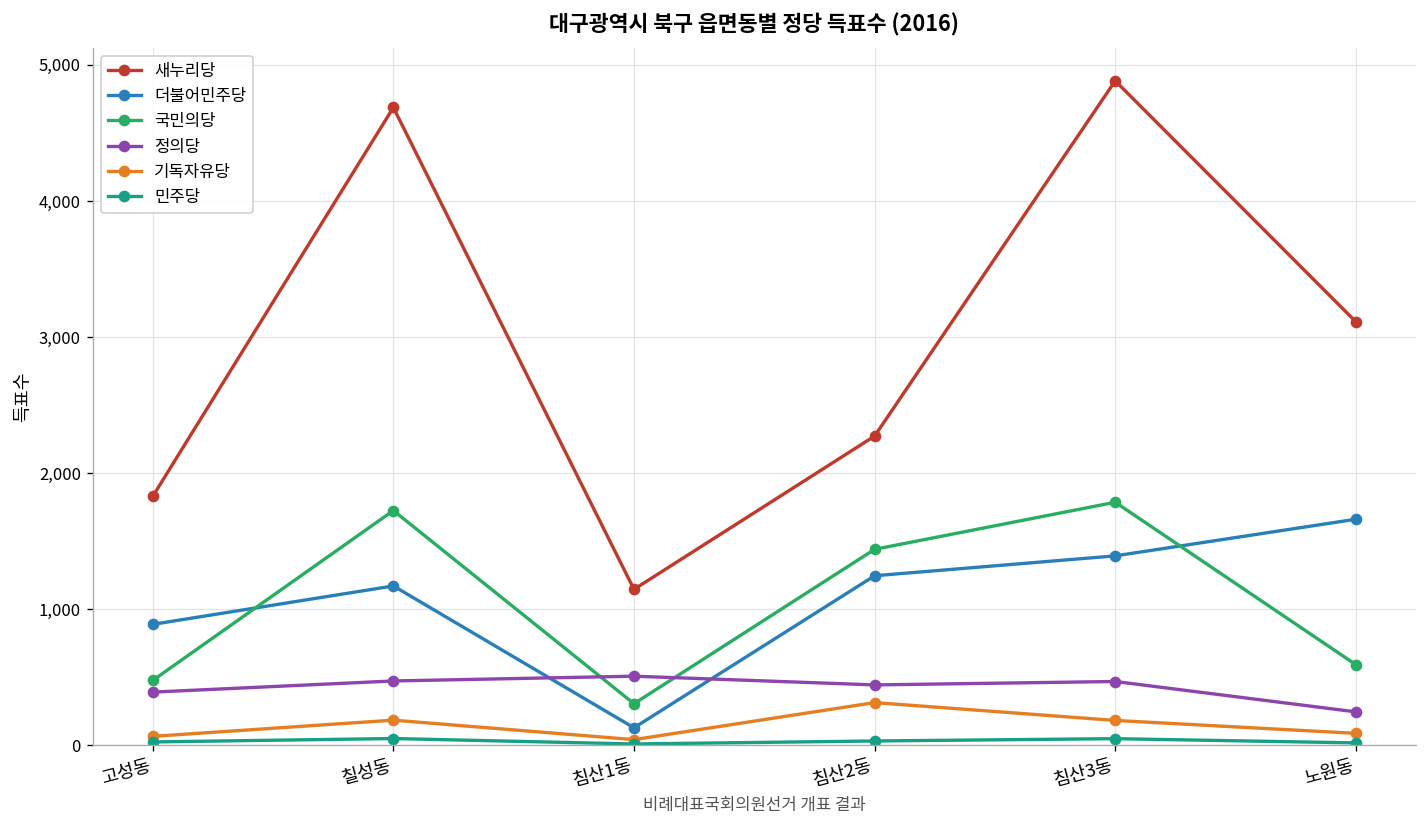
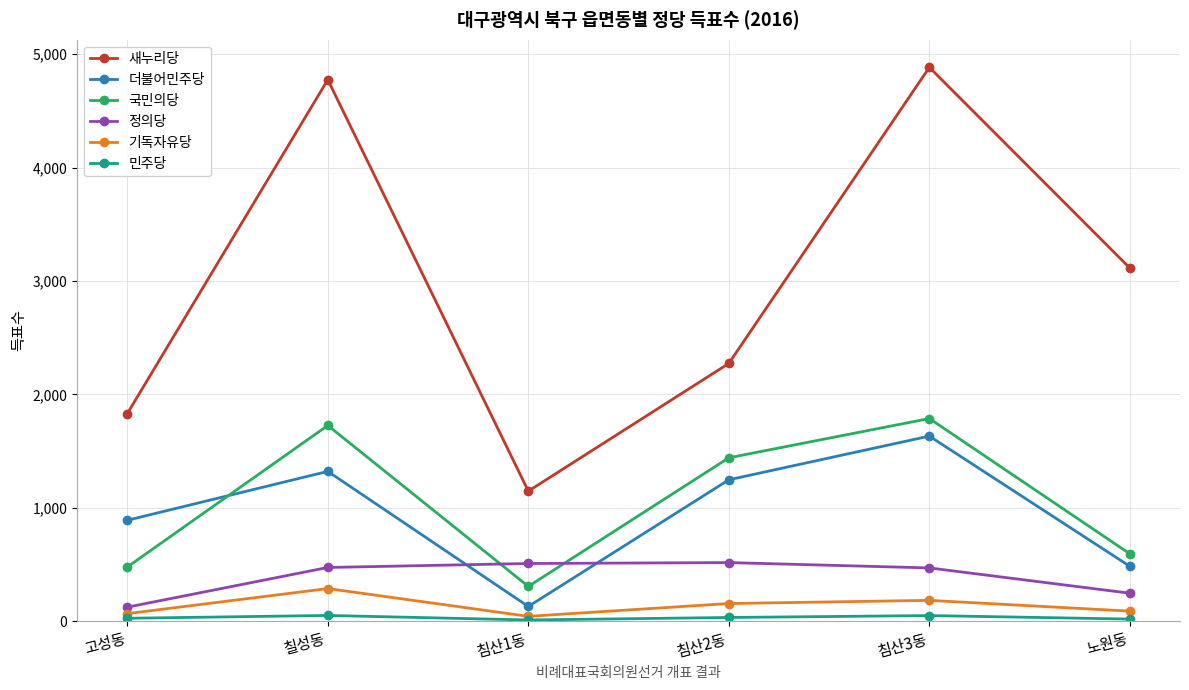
정의당, 고성동: 390 -> 120
새누리당, 칠성동: 4,690 -> 4,770
더불어민주당, 칠성동: 1,170 -> 1,320
기독자유당, 칠성동: 190 -> 290
정의당, 침산2동: 450 -> 520
기독자유당, 침산2동: 320 -> 160
더불어민주당, 침산3동: 1,390 -> 1,630
더불어민주당, 노원동: 1,660 -> 480
